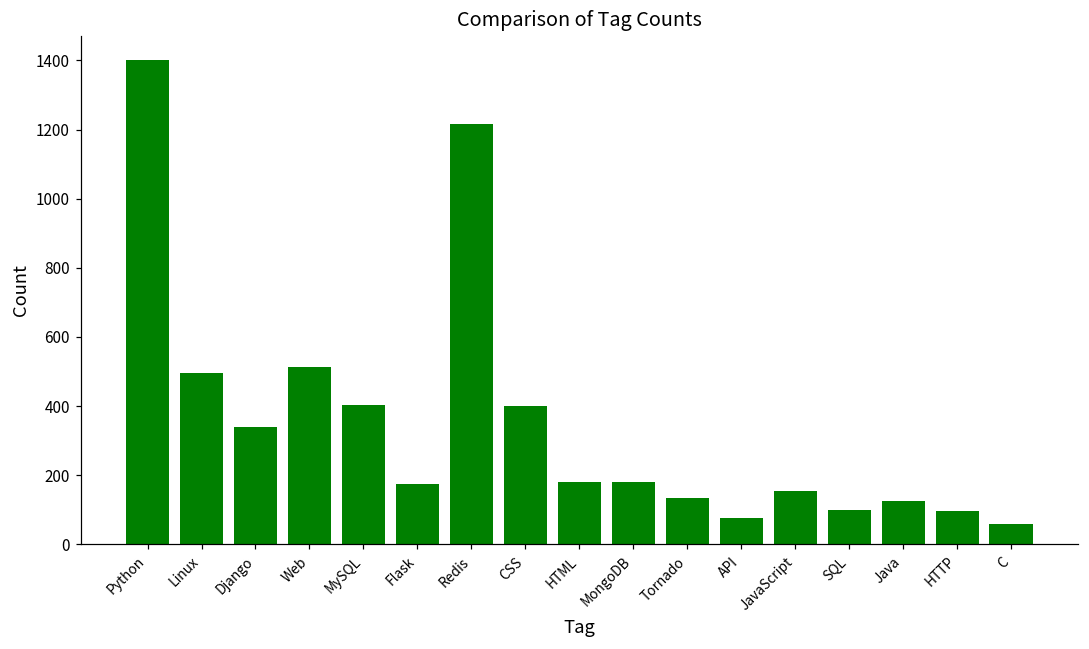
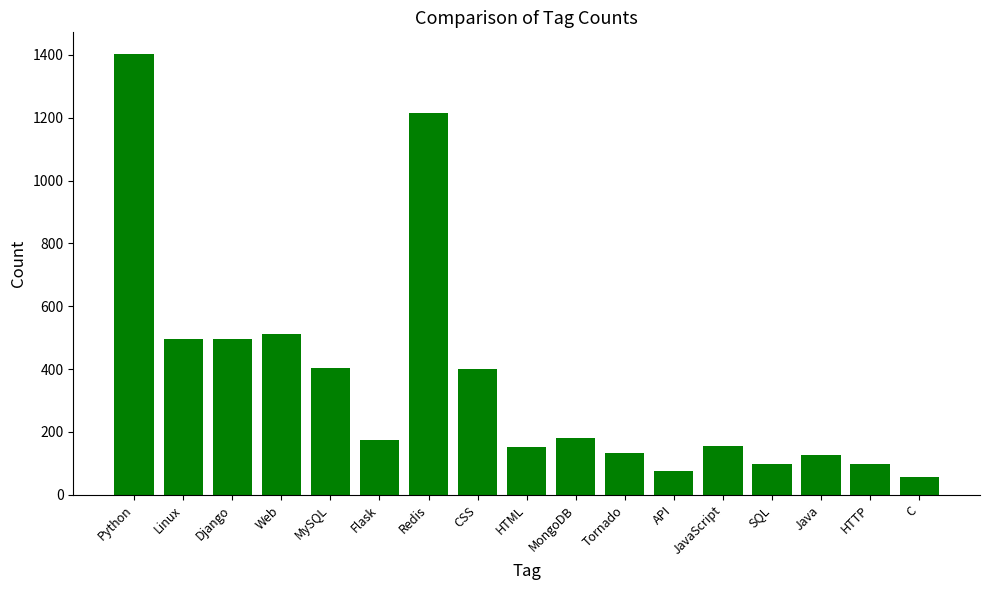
Django: 340 -> 500
HTML: 180 -> 150
